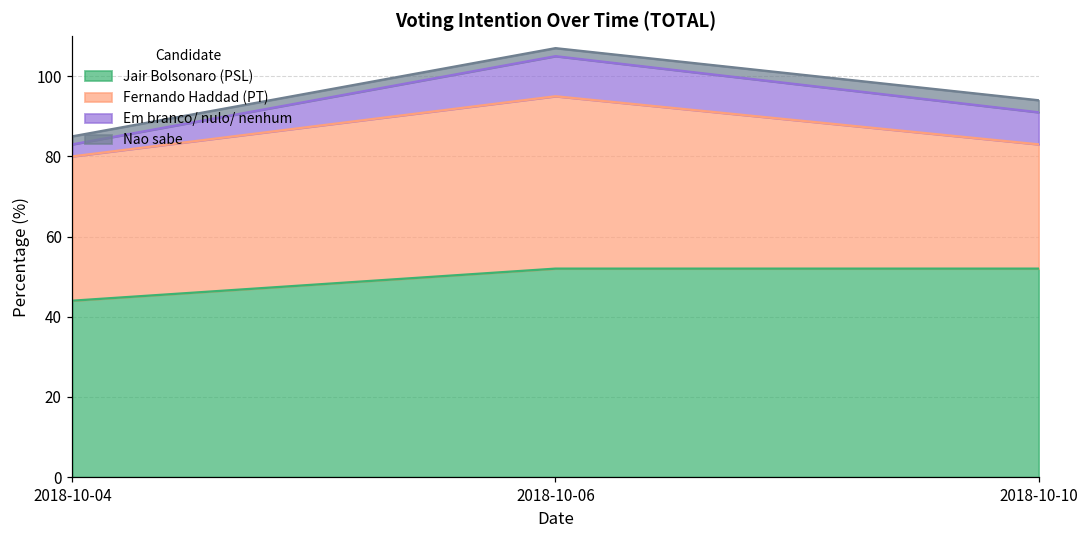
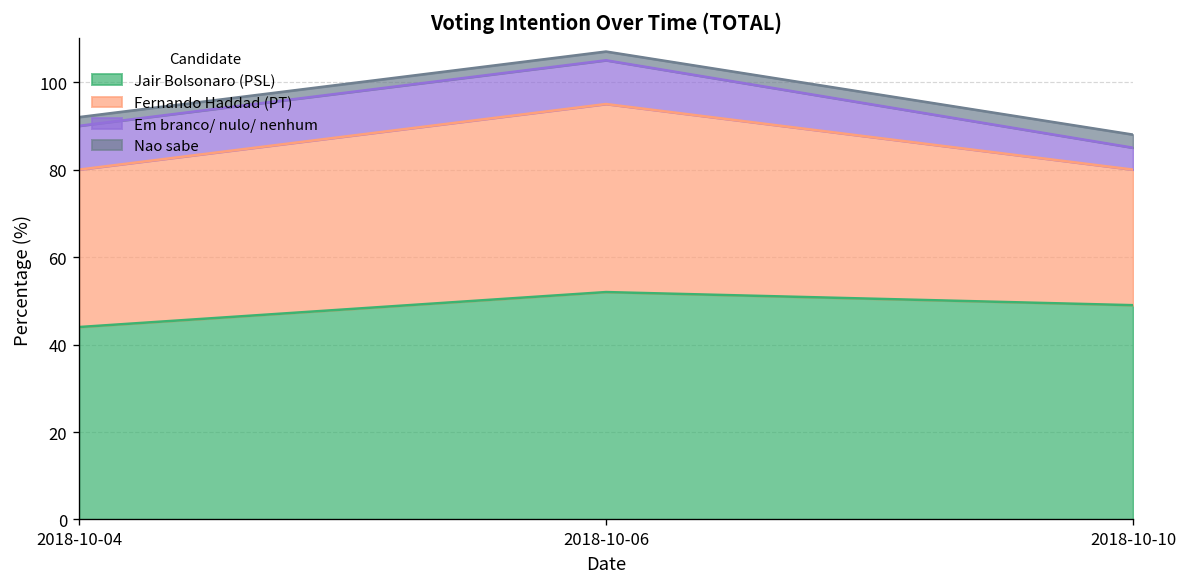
Em branco/ nulo/ nenhum, 2018-10-04: 3 -> 10
Jair Bolsonaro (PSL), 2018-10-10: 52 -> 49
Em branco/ nulo/ nenhum, 2018-10-10: 8 -> 5
